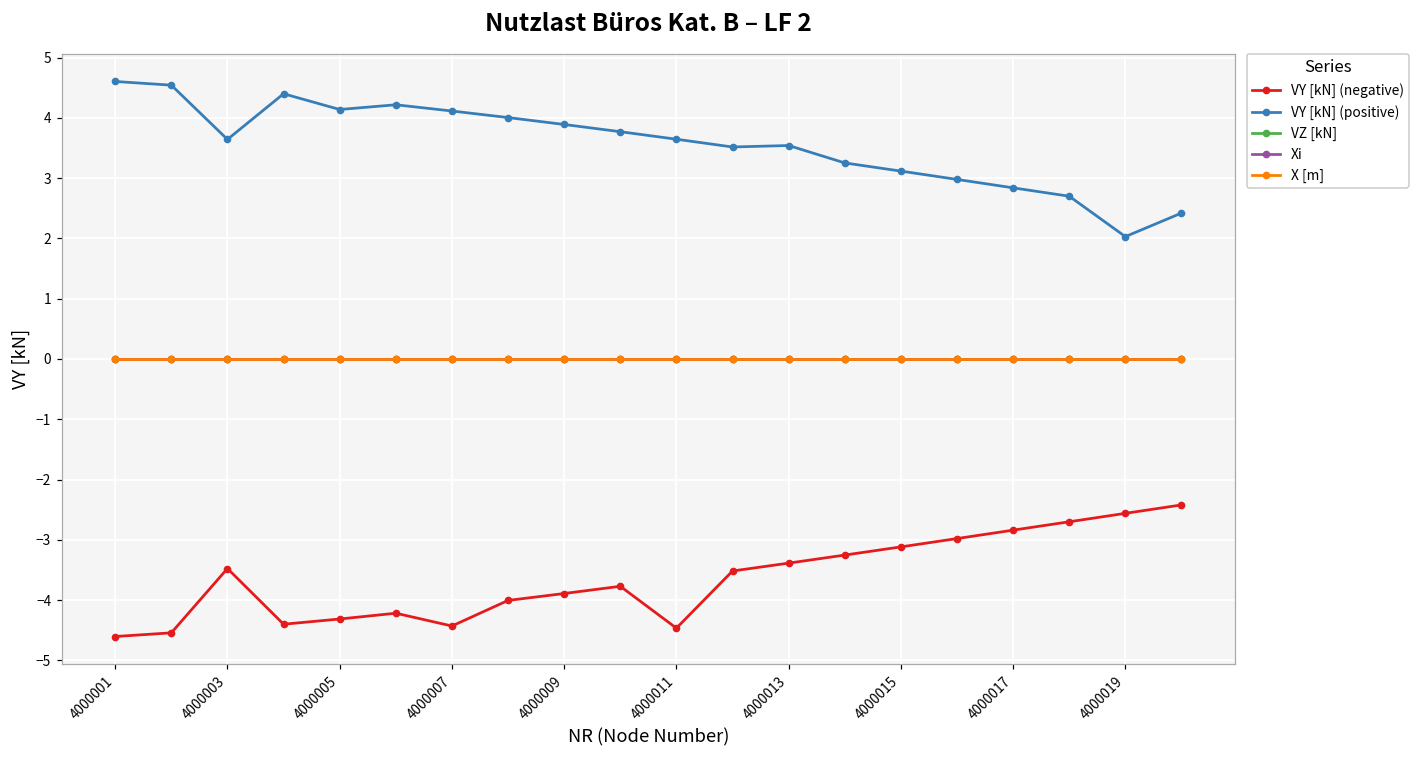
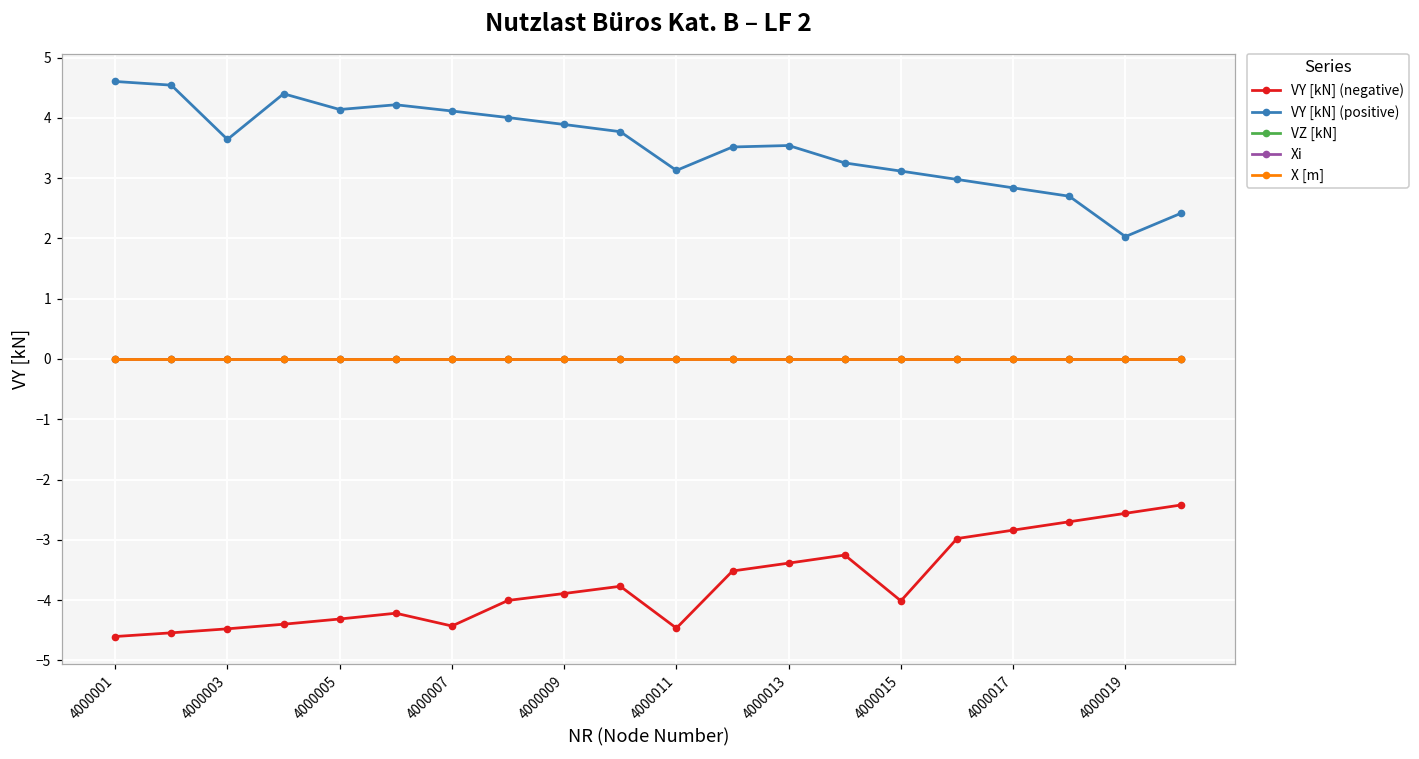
VY [kN] (negative), 4000003: -3.5 -> -4.5
VY [kN] (positive), 4000011: 3.6 -> 3.1
VY [kN] (negative), 4000015: -3.1 -> -4.0
